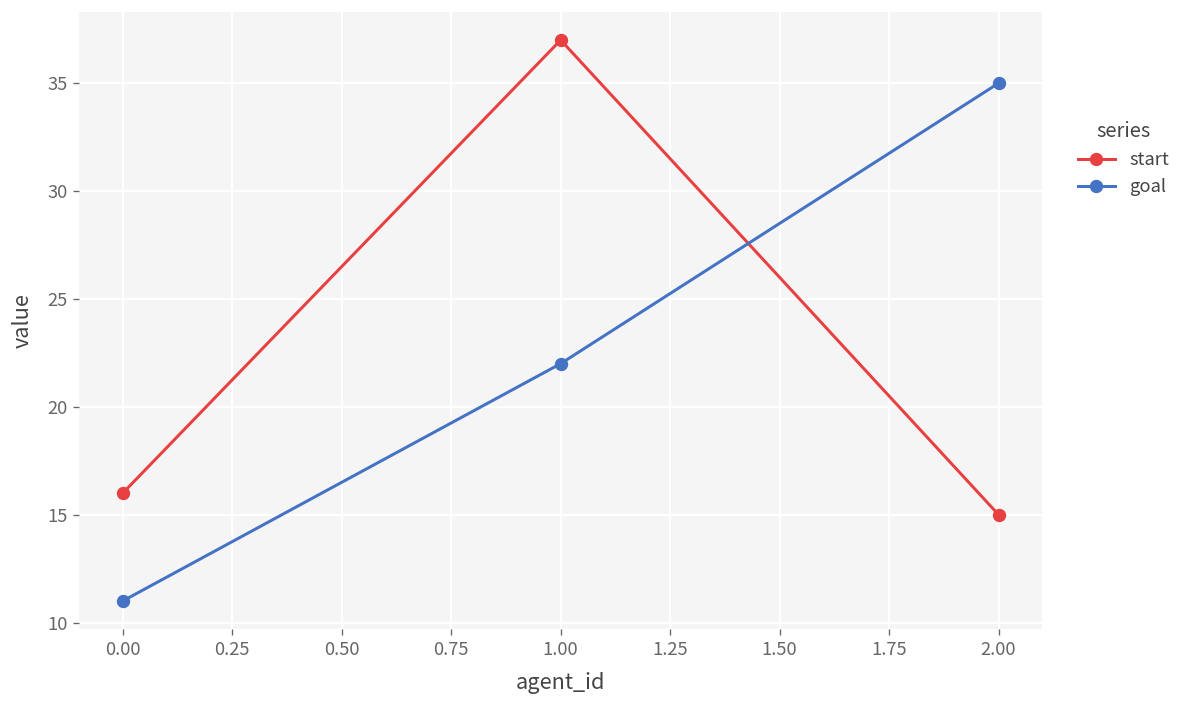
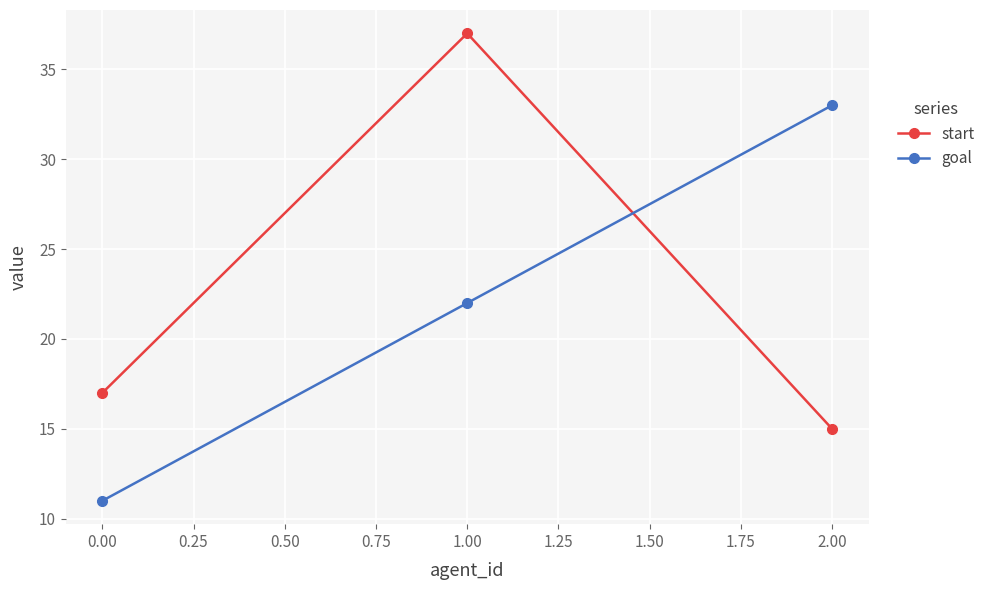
start, 0.00: 16 -> 17
goal, 2.00: 35 -> 33
